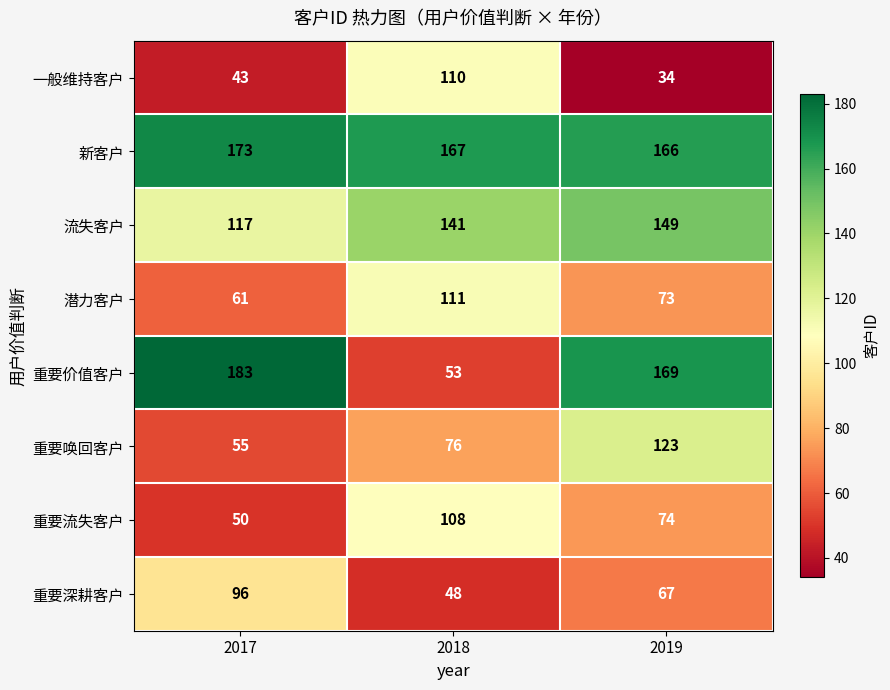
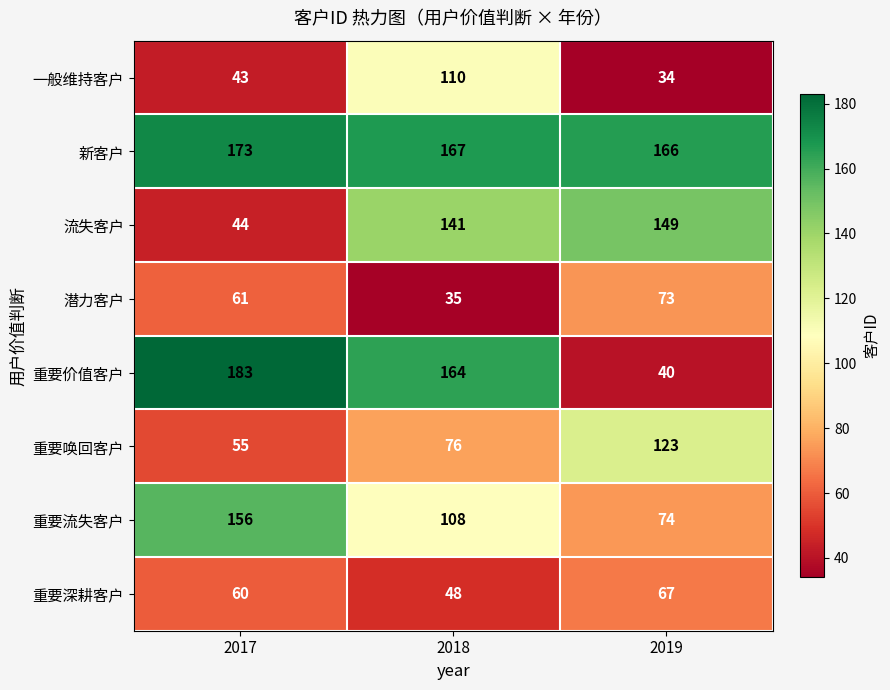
流失客户, 2017: 117 -> 44
潜力客户, 2018: 111 -> 35
重要价值客户, 2018: 53 -> 164
重要价值客户, 2019: 169 -> 40
重要流失客户, 2017: 50 -> 156
重要深耕客户, 2017: 96 -> 60
